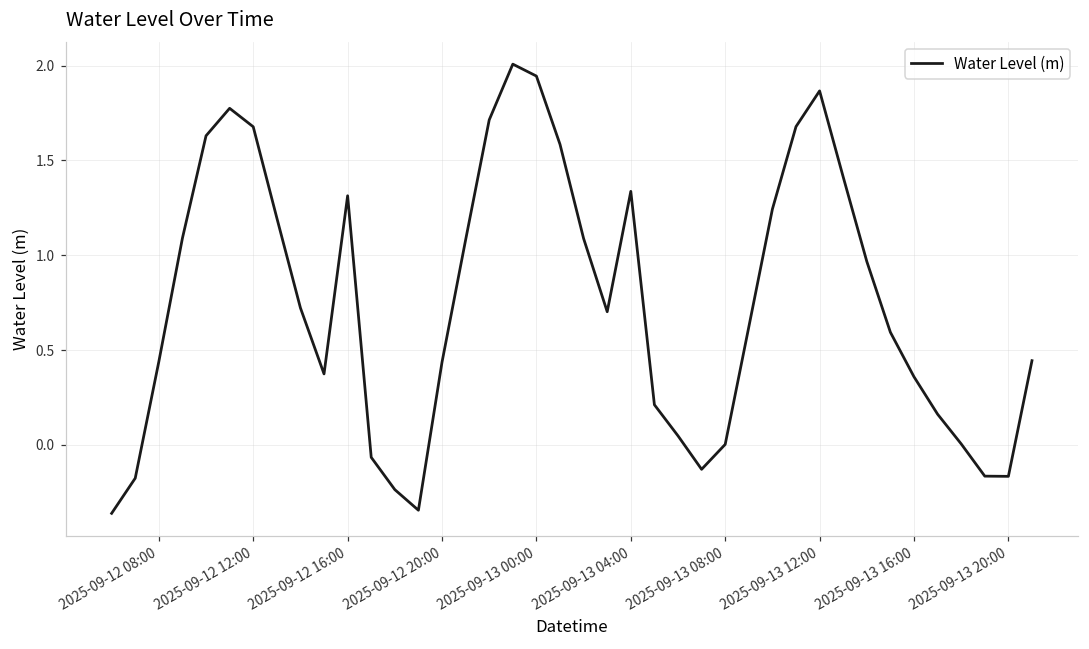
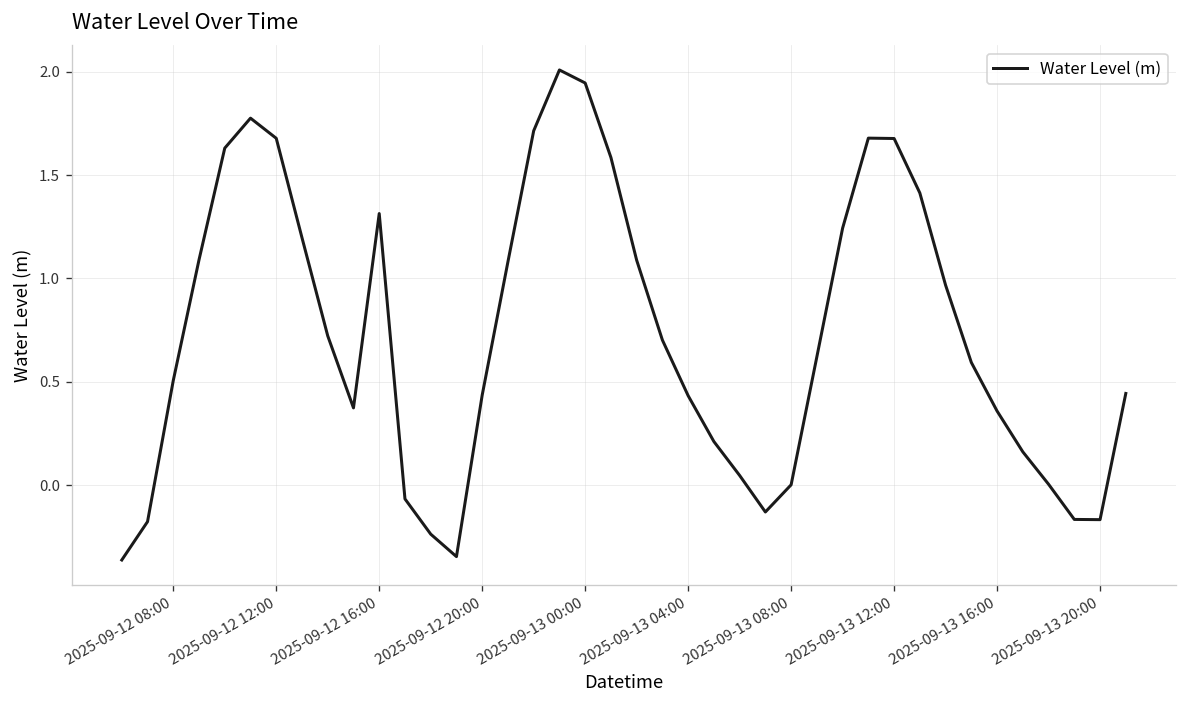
2025-09-12 08:00: 0.44 -> 0.51
2025-09-13 04:00: 1.34 -> 0.43
2025-09-13 12:00: 1.87 -> 1.68
